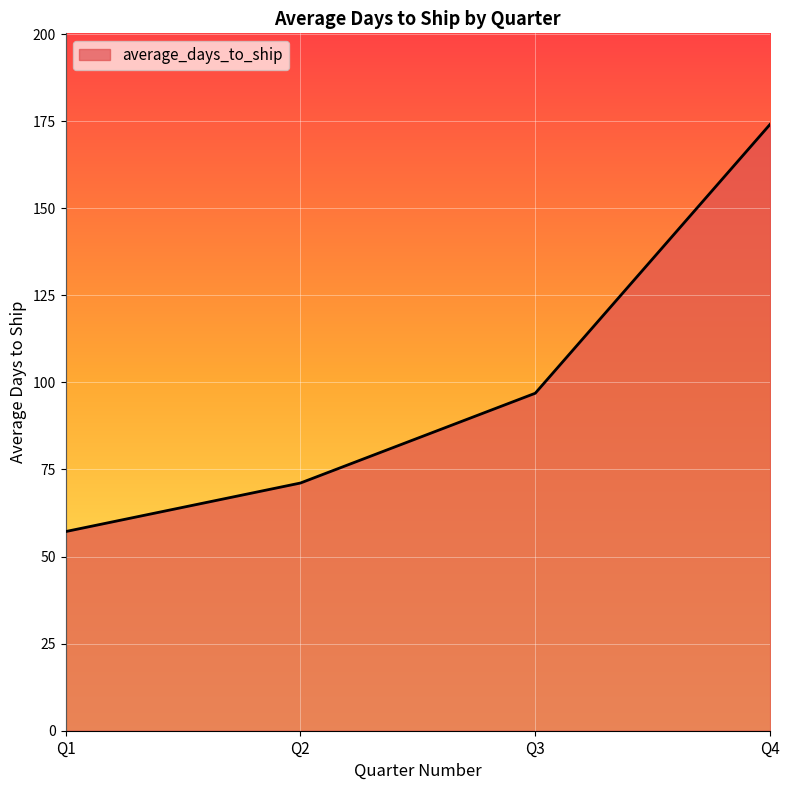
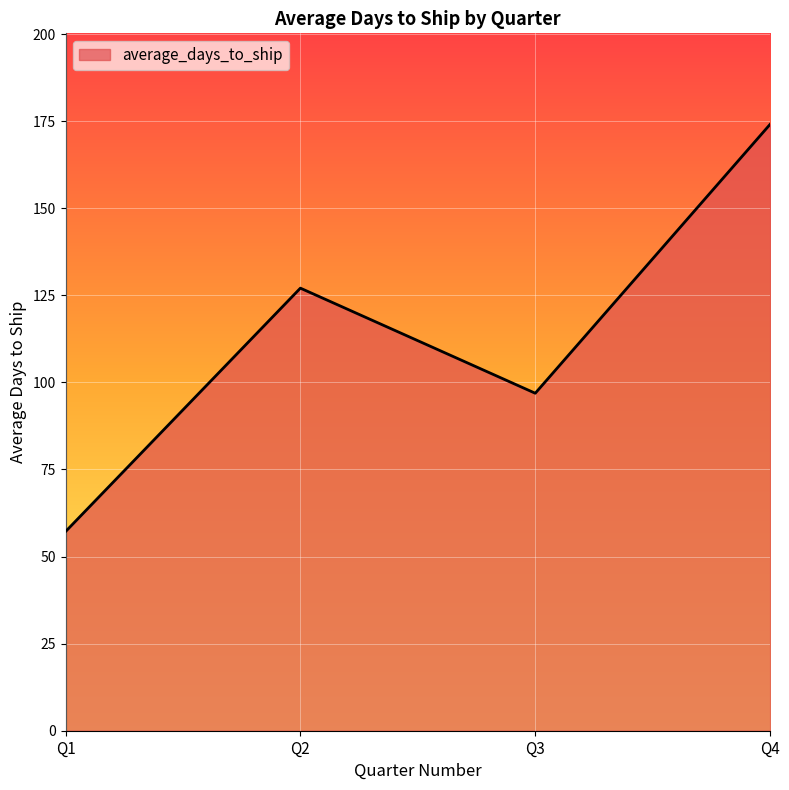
Q2: 71 -> 127
